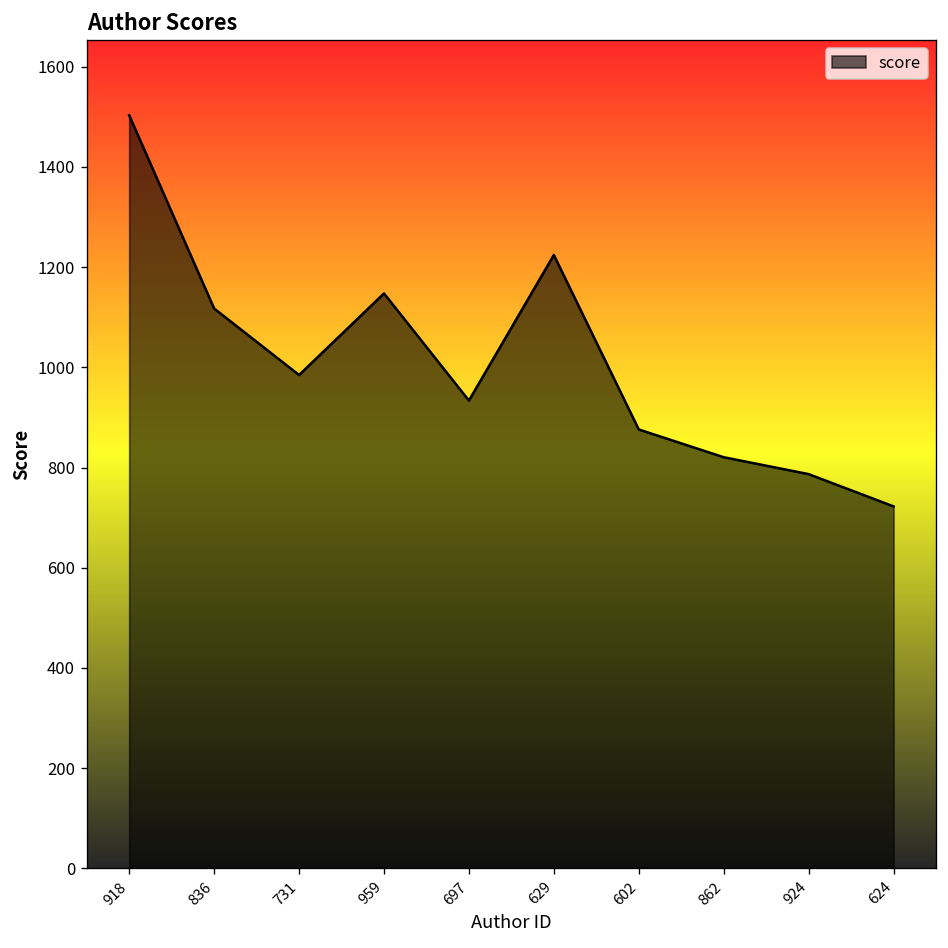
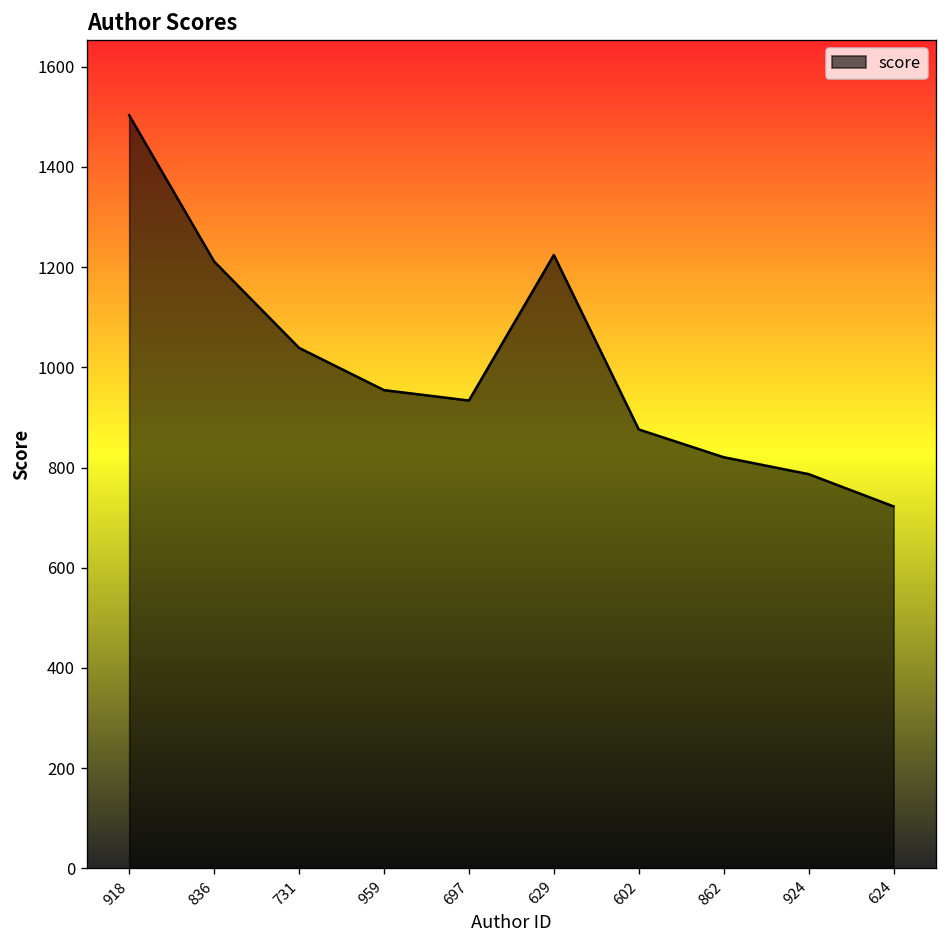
836: 1120 -> 1210
731: 980 -> 1040
959: 1150 -> 950
